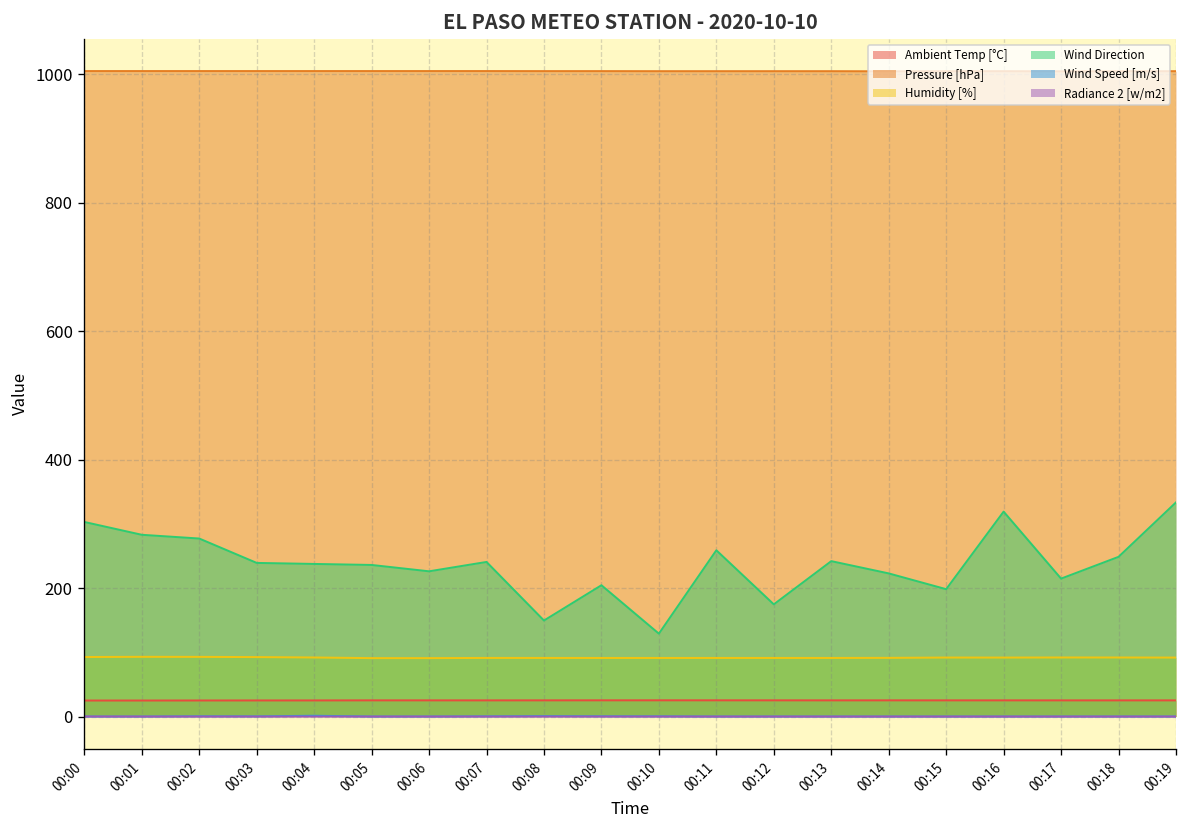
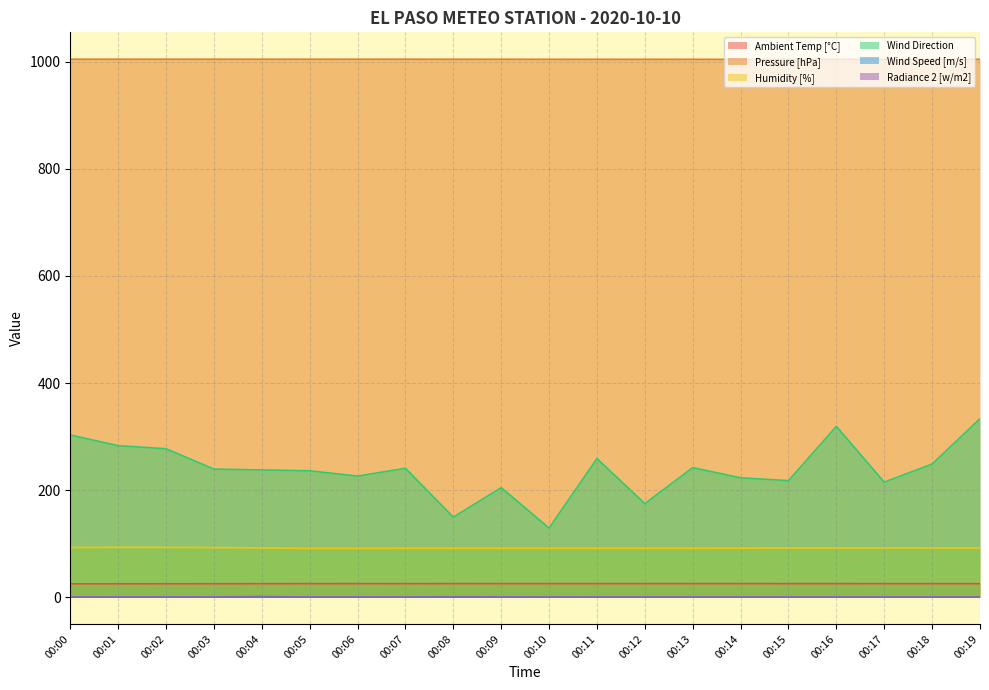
Wind Direction, 00:15: 200 -> 220
